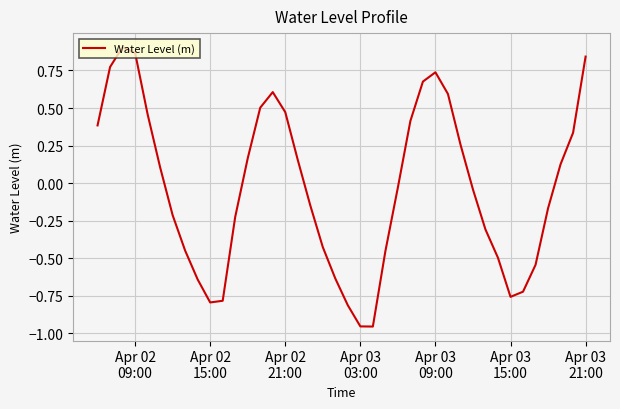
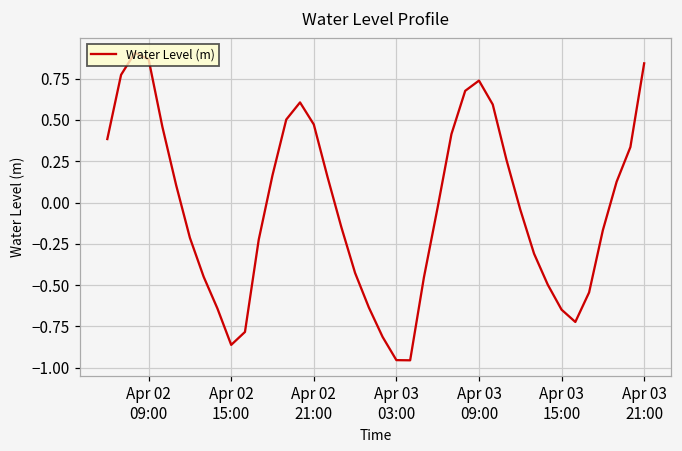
Apr 02 15:00: -0.79 -> -0.86
Apr 03 15:00: -0.76 -> -0.65
